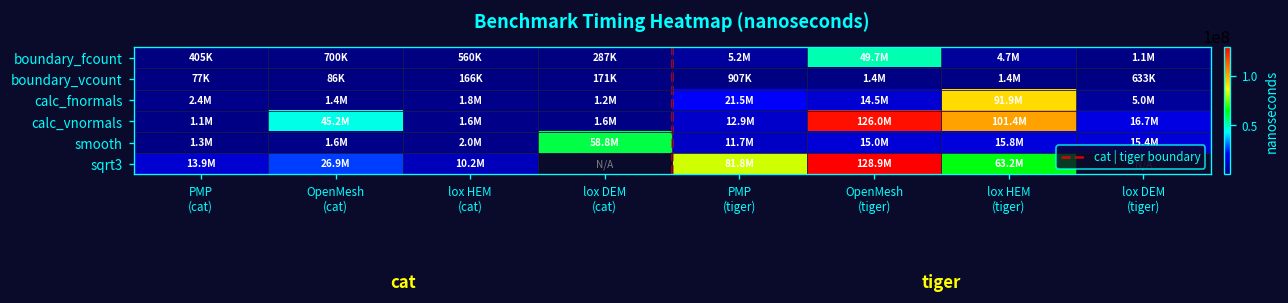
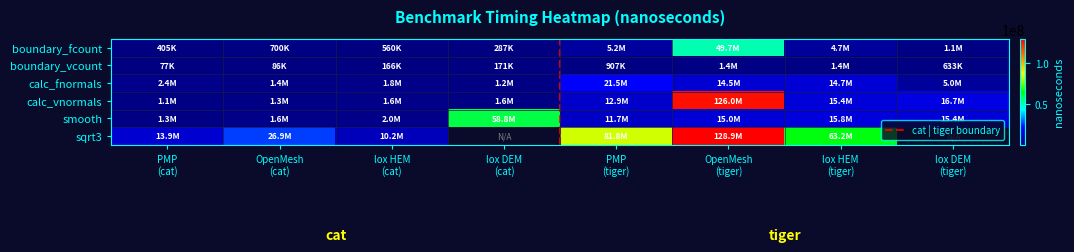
calc_fnormals, lox HEM (tiger): 91.9M -> 14.7M
calc_vnormals, OpenMesh (cat): 45.2M -> 1.3M
calc_vnormals, lox HEM (tiger): 101.4M -> 15.4M
